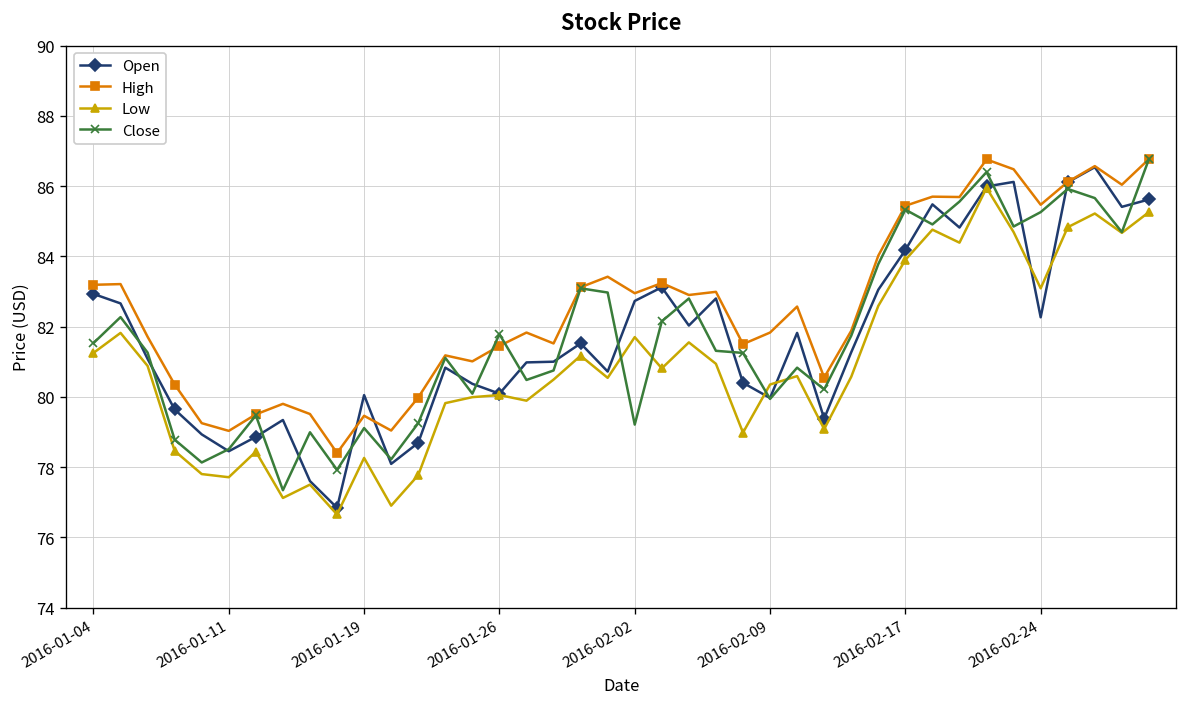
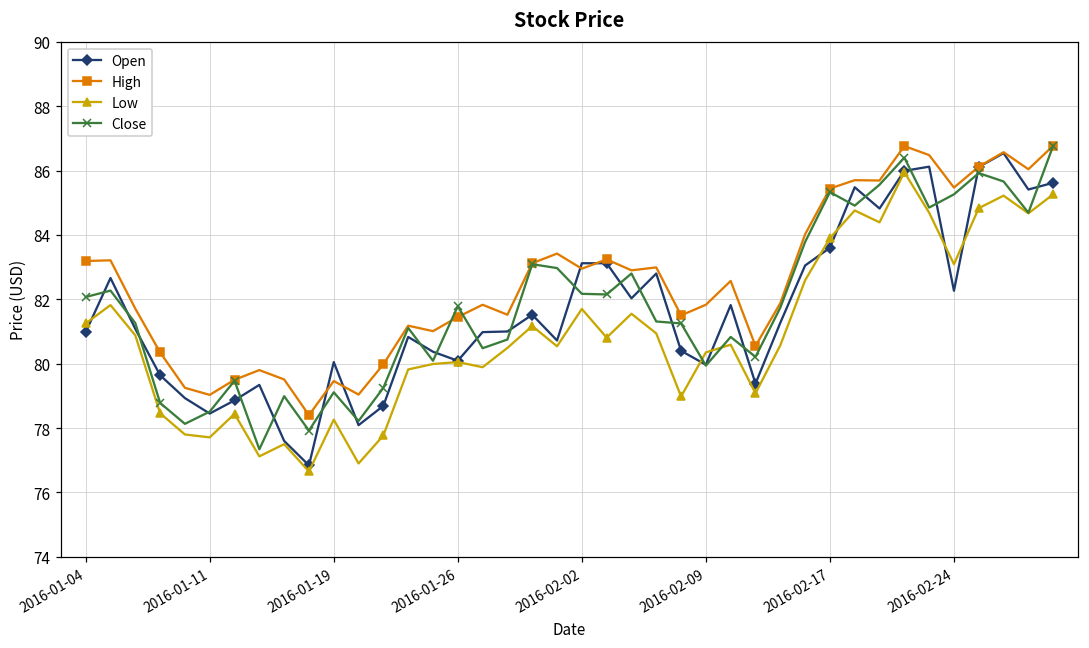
Open, 2016-01-04: 82.9 -> 81.0
Close, 2016-01-04: 81.5 -> 82.1
Open, 2016-02-02: 82.7 -> 83.1
Close, 2016-02-02: 79.2 -> 82.2
Open, 2016-02-17: 84.2 -> 83.6
